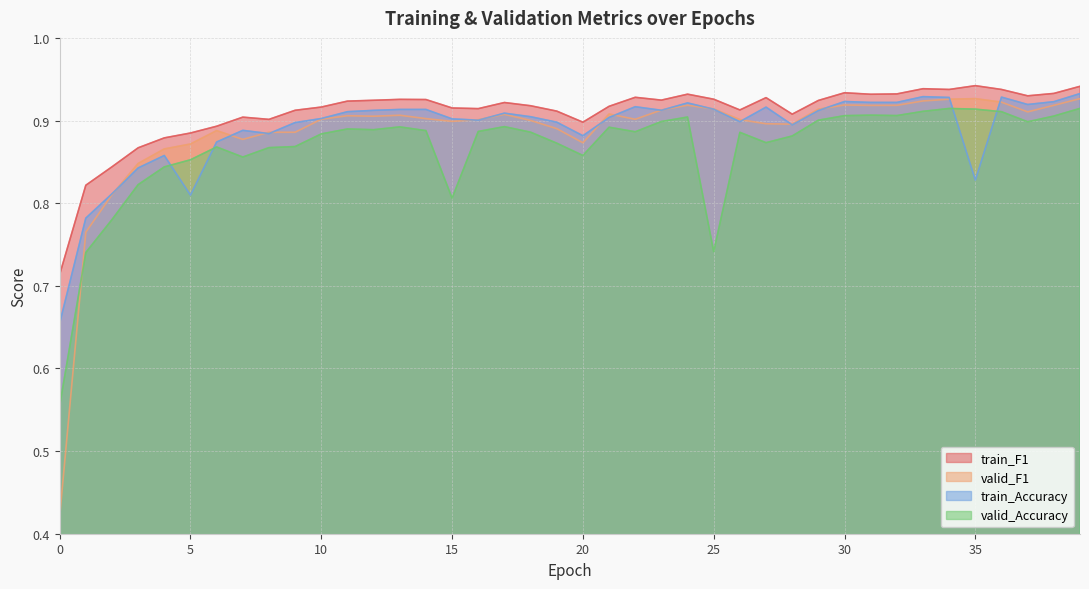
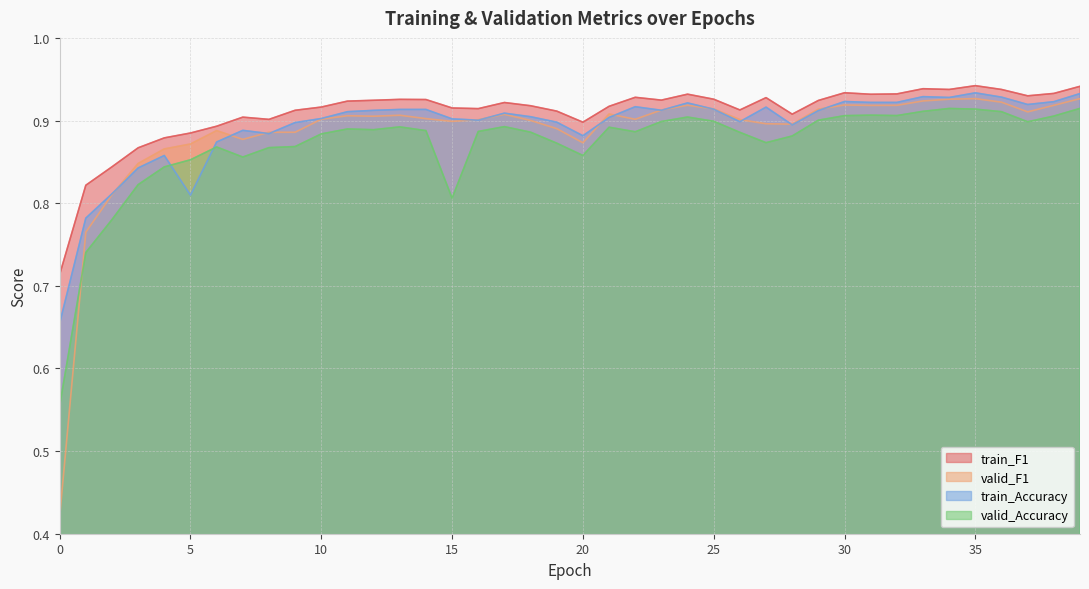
valid_Accuracy, 25: 0.74 -> 0.90
train_Accuracy, 35: 0.83 -> 0.93
